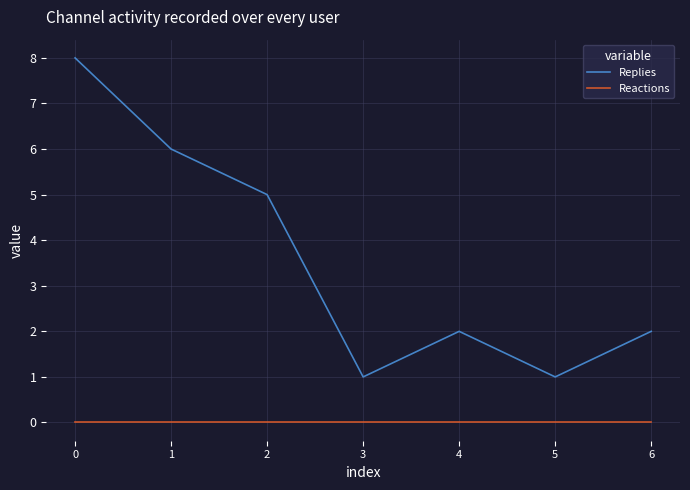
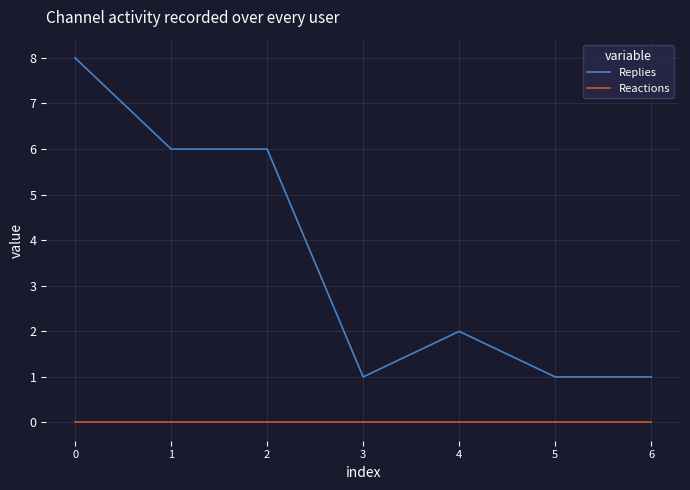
Replies, 2: 5 -> 6
Replies, 6: 2 -> 1
